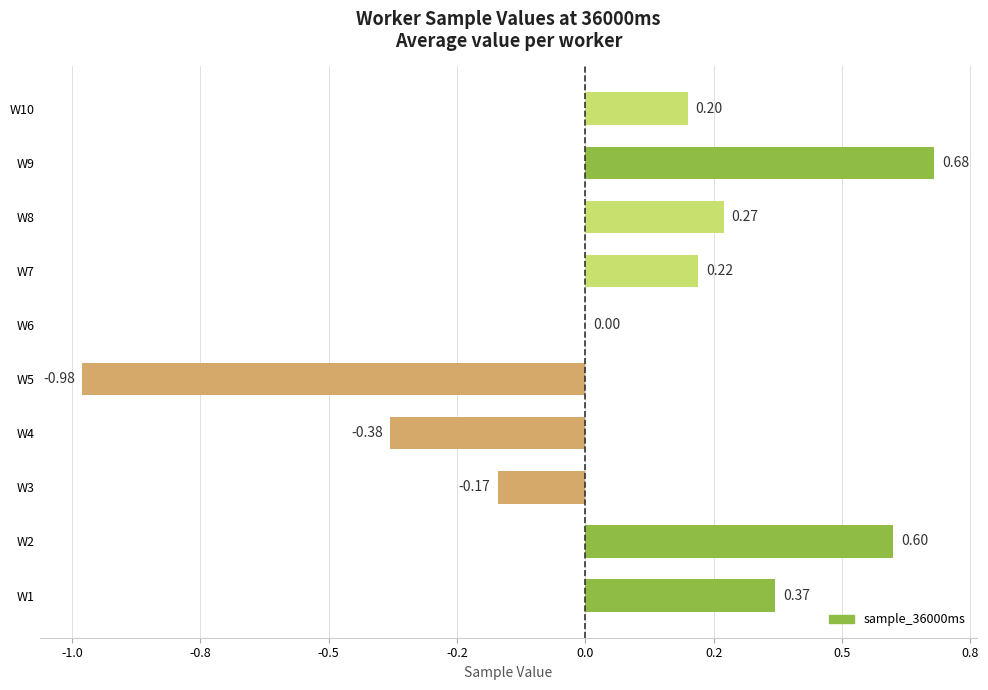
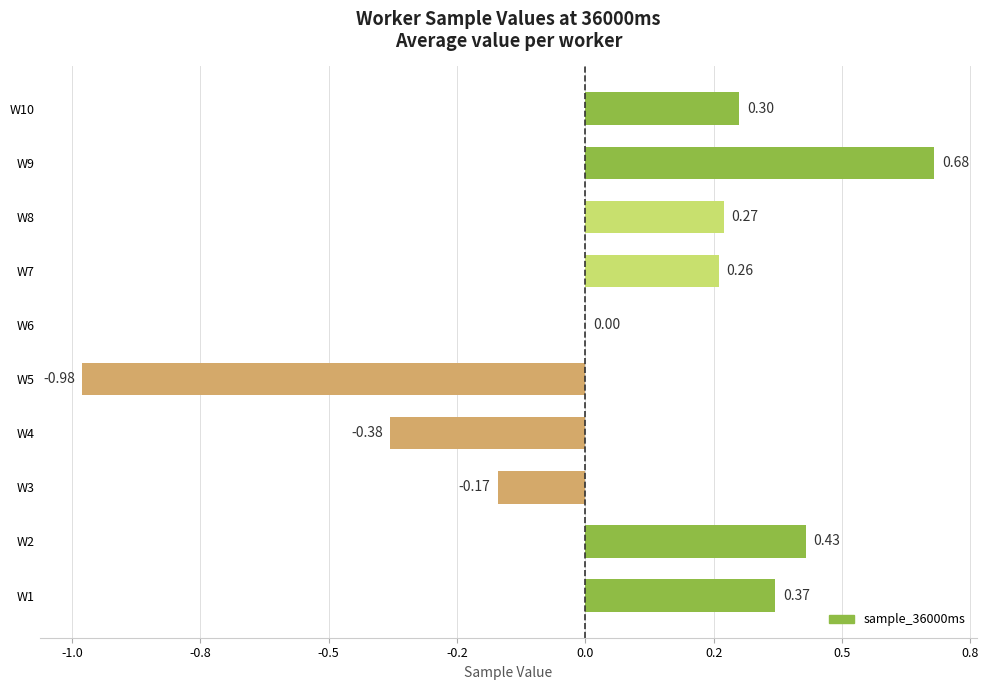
W10: 0.20 -> 0.30
W7: 0.22 -> 0.26
W2: 0.60 -> 0.43
